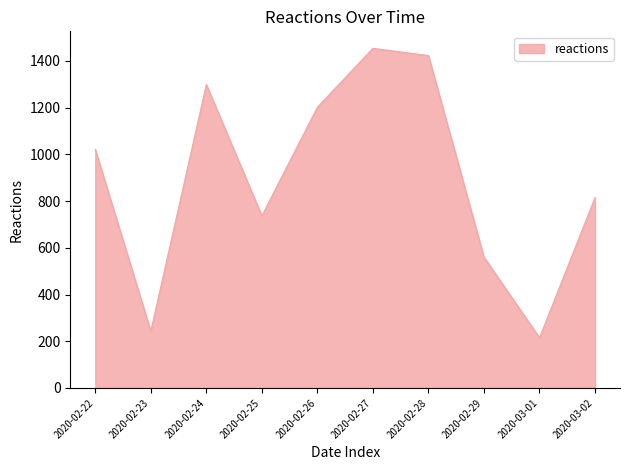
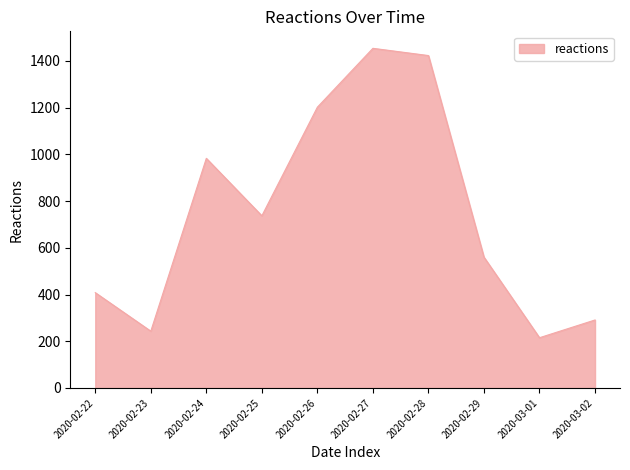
2020-02-22: 1020 -> 410
2020-02-24: 1300 -> 980
2020-03-02: 820 -> 290
